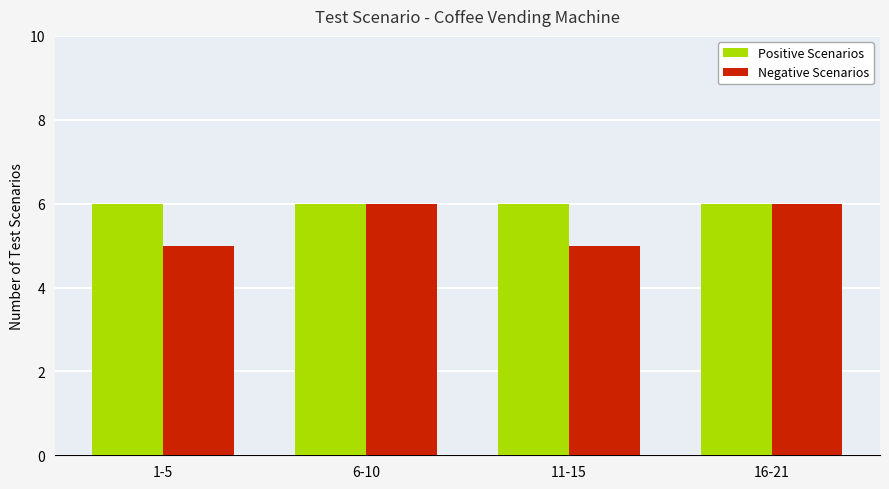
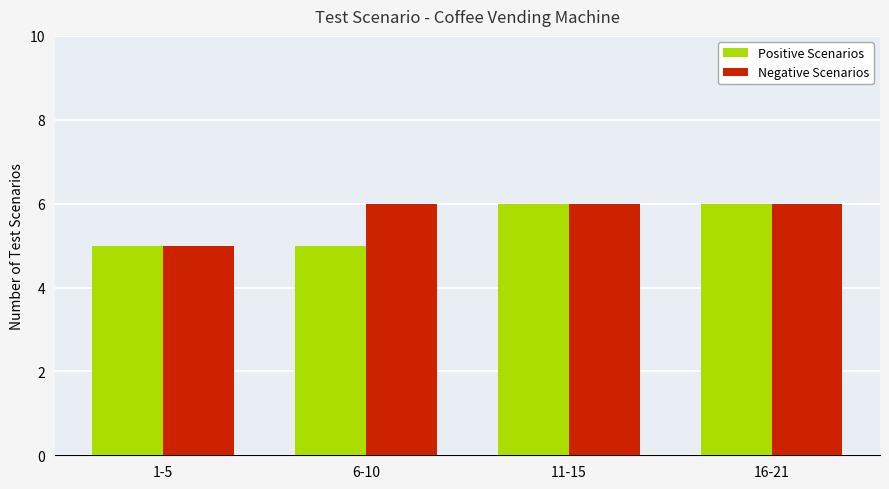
Positive Scenarios, 1-5: 6 -> 5
Positive Scenarios, 6-10: 6 -> 5
Negative Scenarios, 11-15: 5 -> 6
